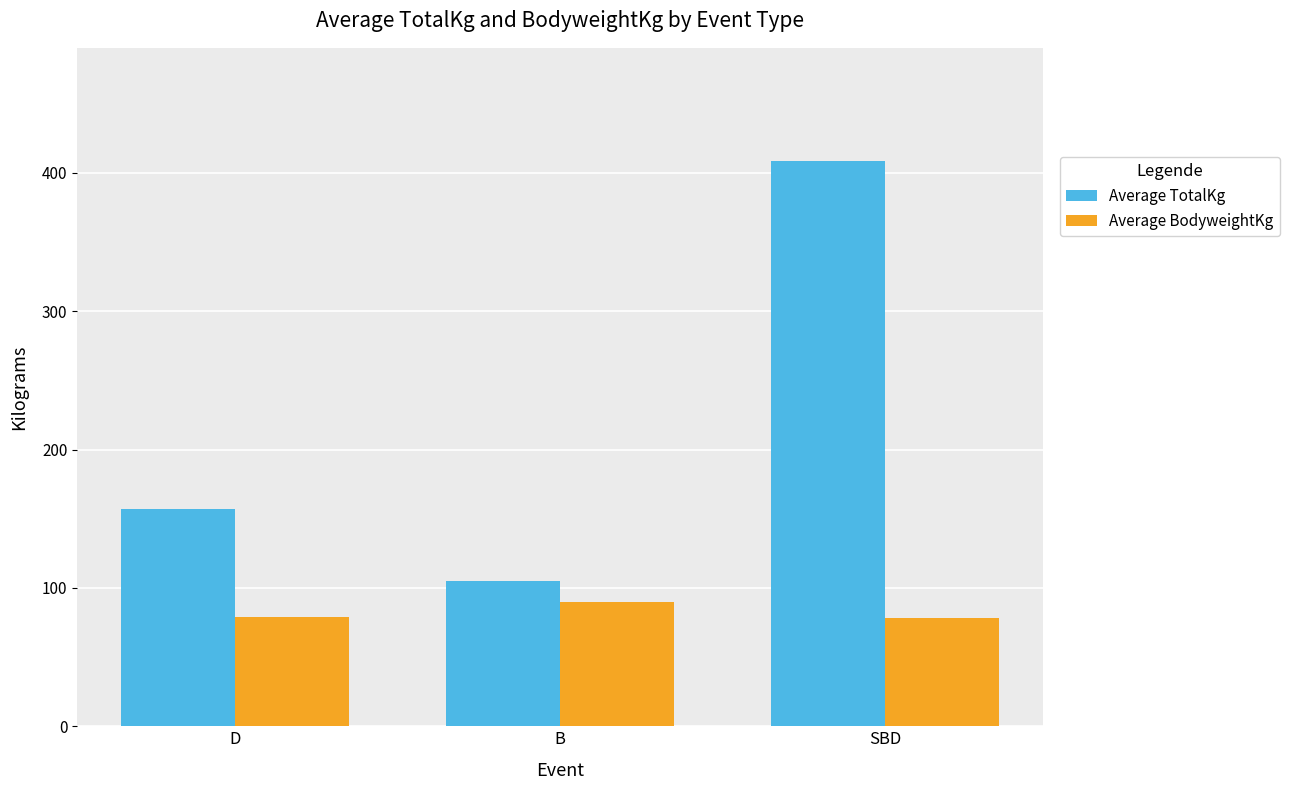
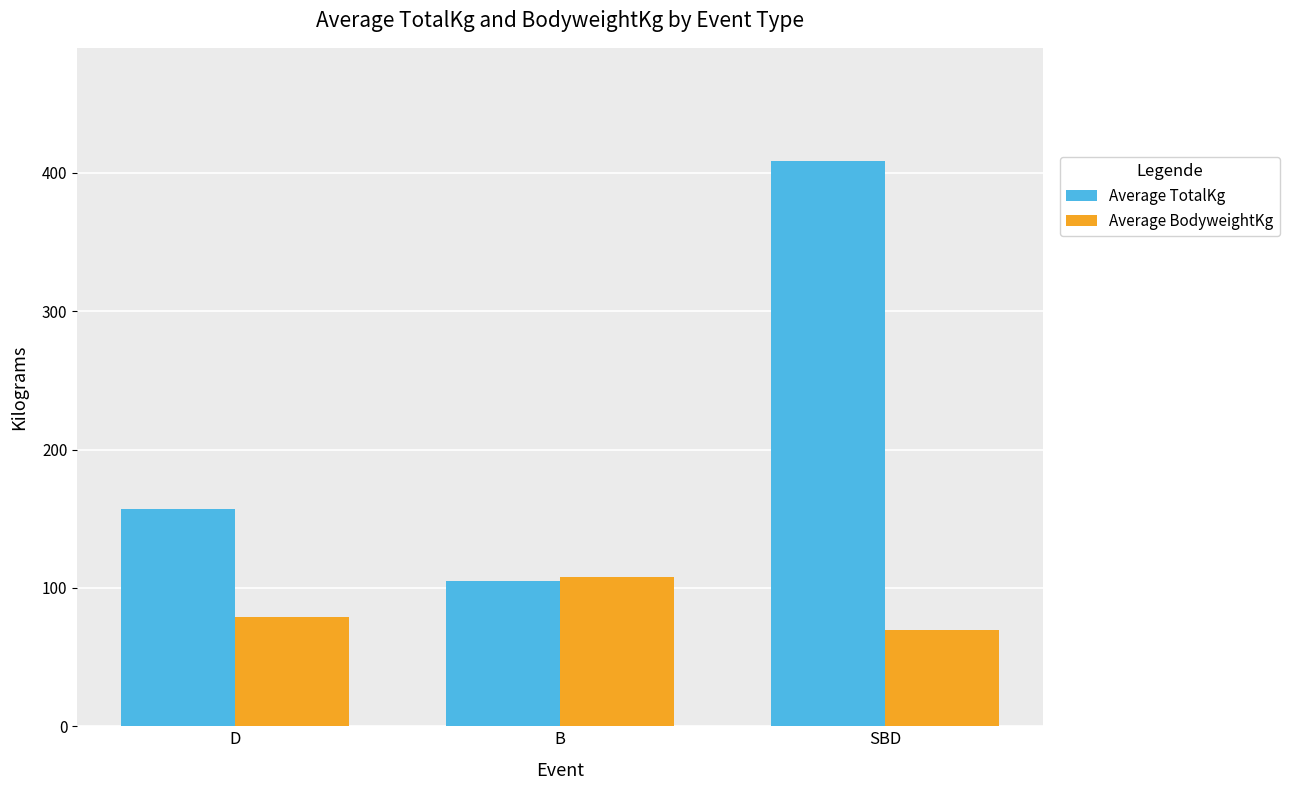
Average BodyweightKg, B: 90 -> 108
Average BodyweightKg, SBD: 78 -> 70
